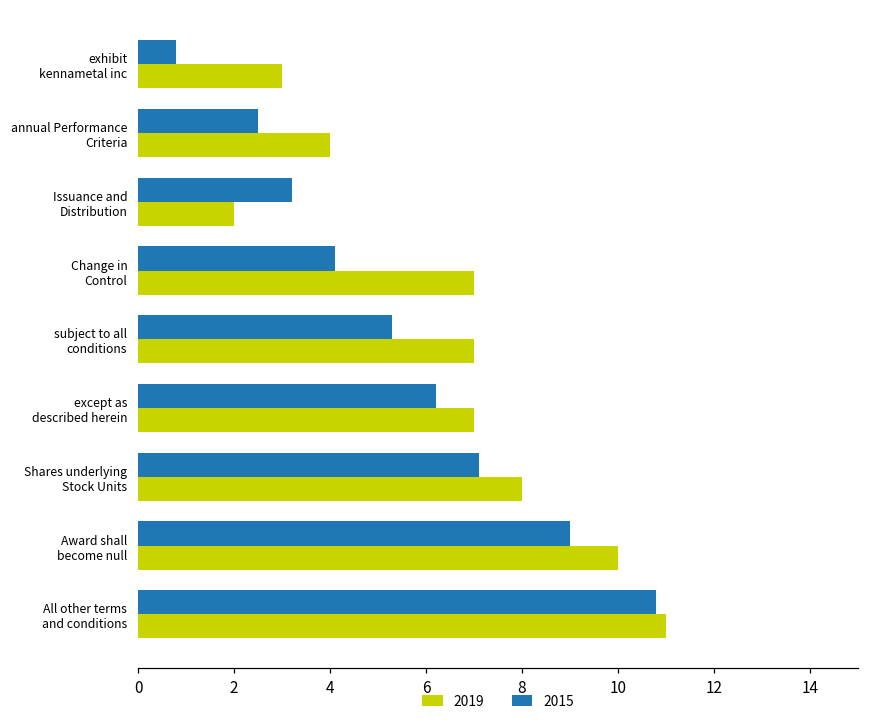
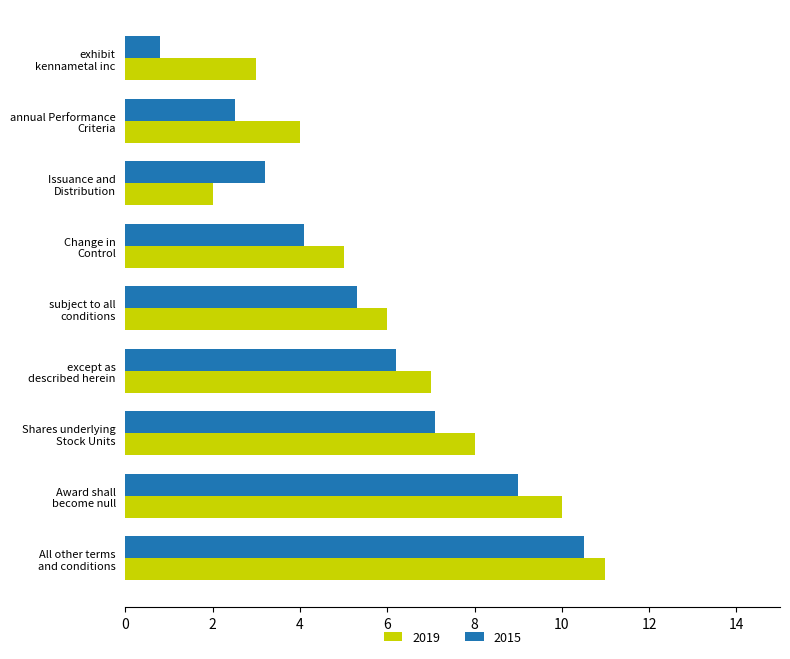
2019, Change in Control: 7 -> 5
2019, subject to all conditions: 7 -> 6
2015, All other terms and conditions: 10.8 -> 10.5
